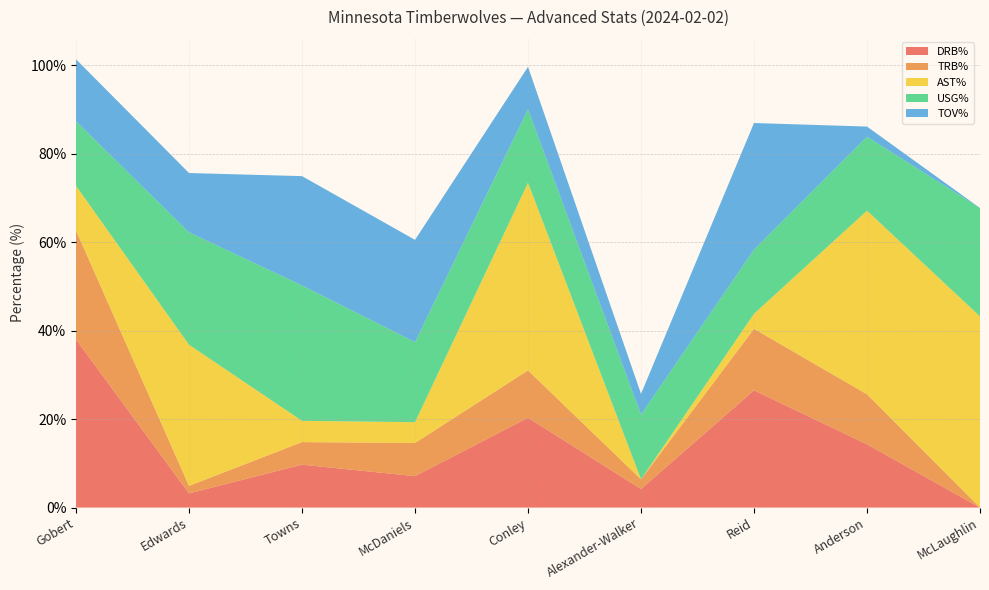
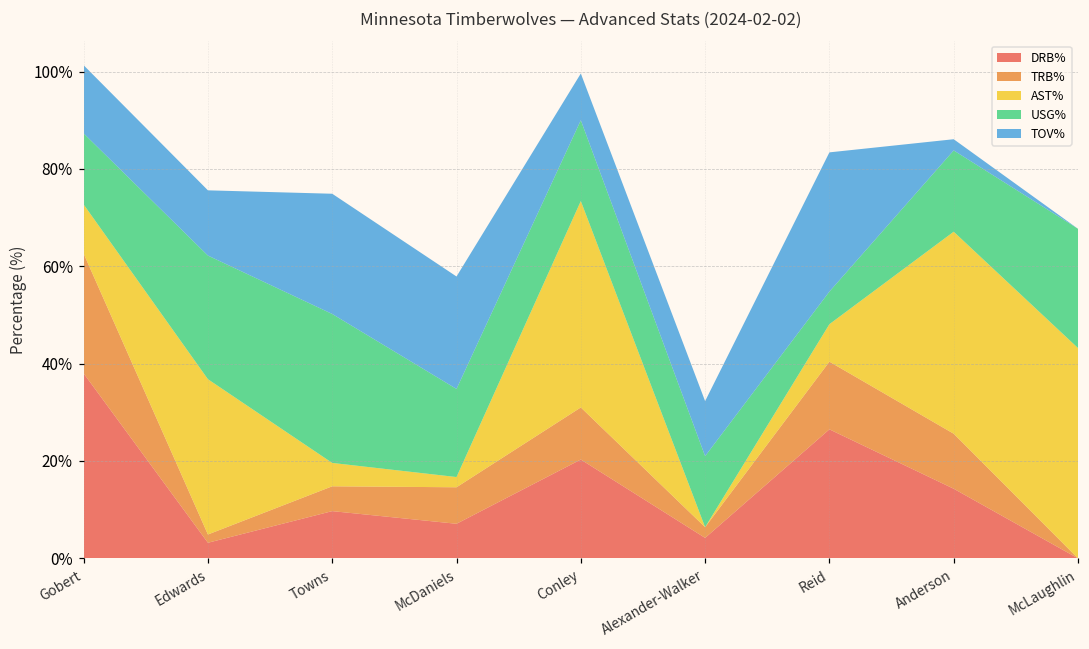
AST%, McDaniels: 5% -> 2%
TOV%, Alexander-Walker: 5% -> 11%
AST%, Reid: 3% -> 8%
USG%, Reid: 15% -> 7%
